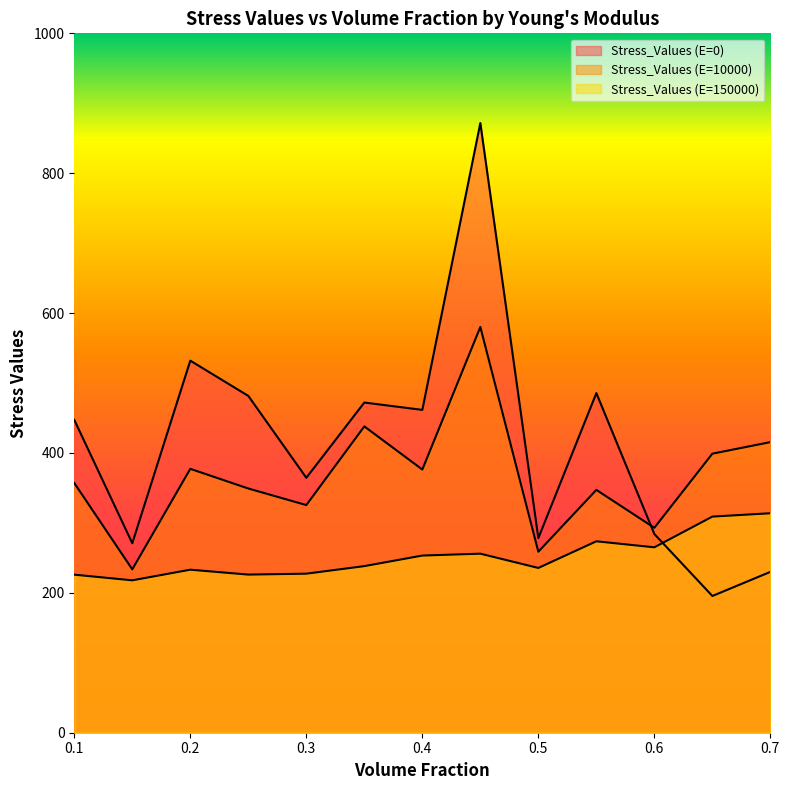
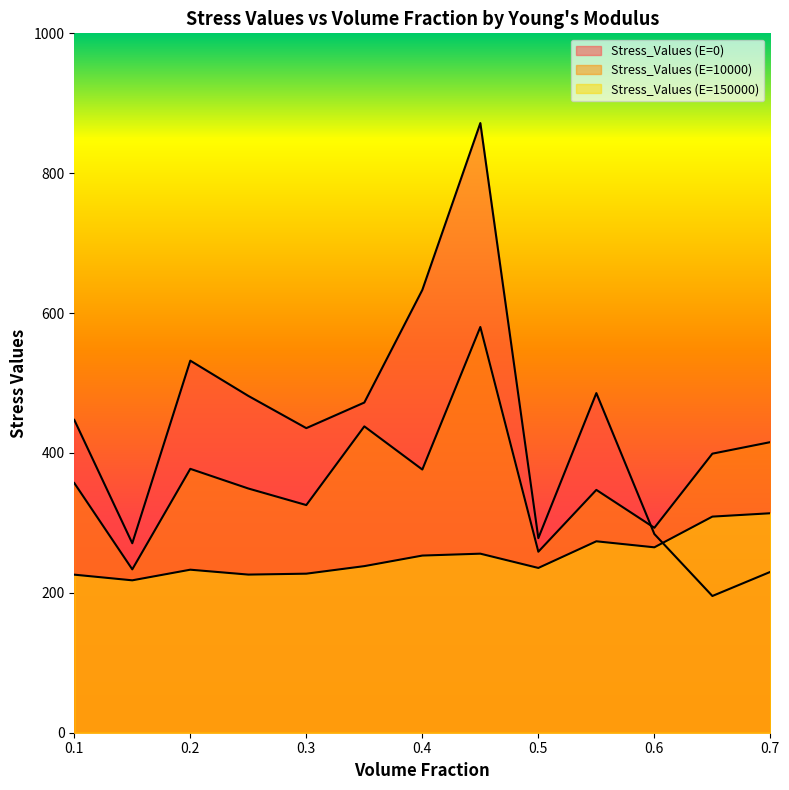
Stress_Values (E=0), 0.3: 360 -> 440
Stress_Values (E=0), 0.4: 460 -> 630
